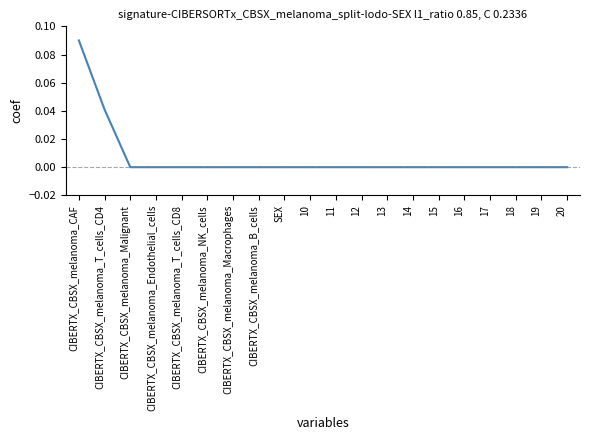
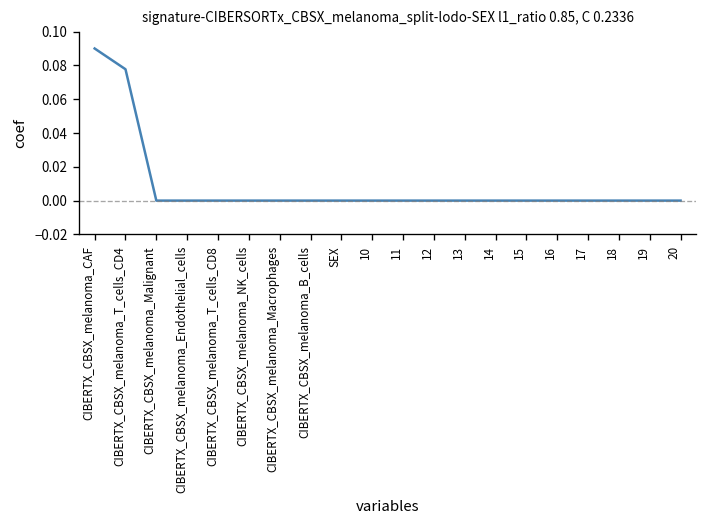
CIBERTX_CBSX_melanoma_T_cells_CD4: 0.041 -> 0.078
